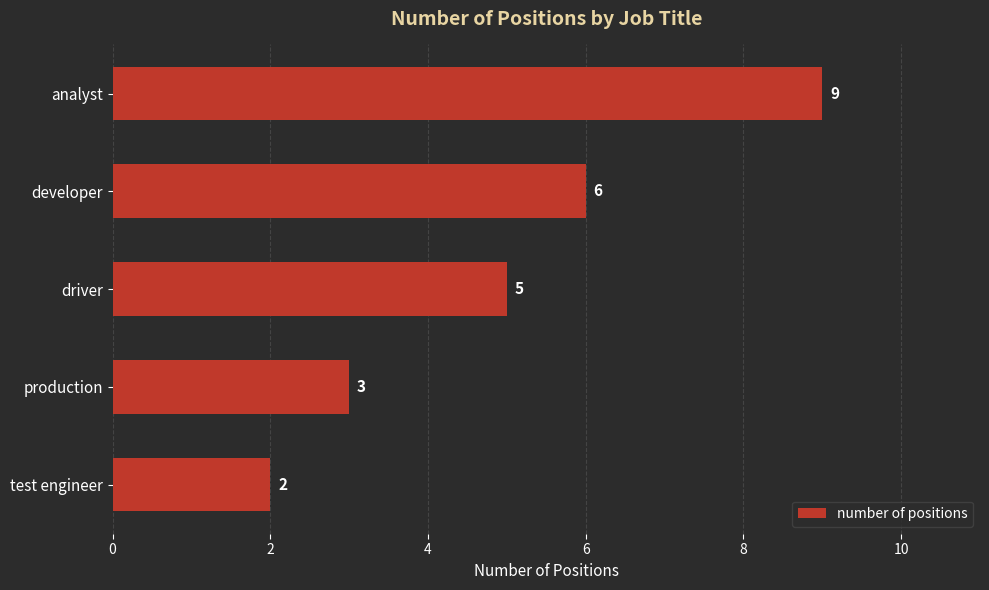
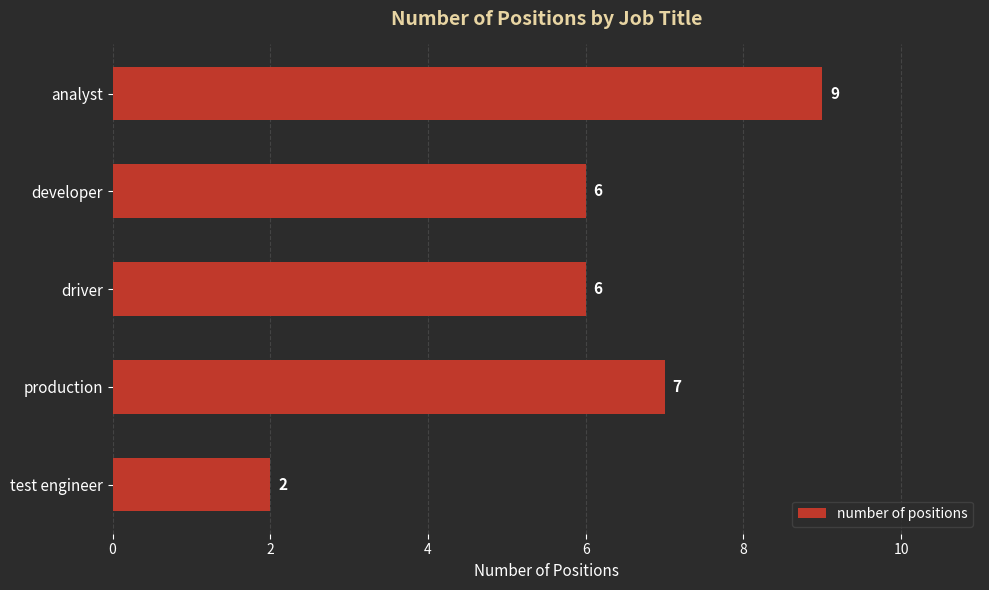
driver: 5 -> 6
production: 3 -> 7
